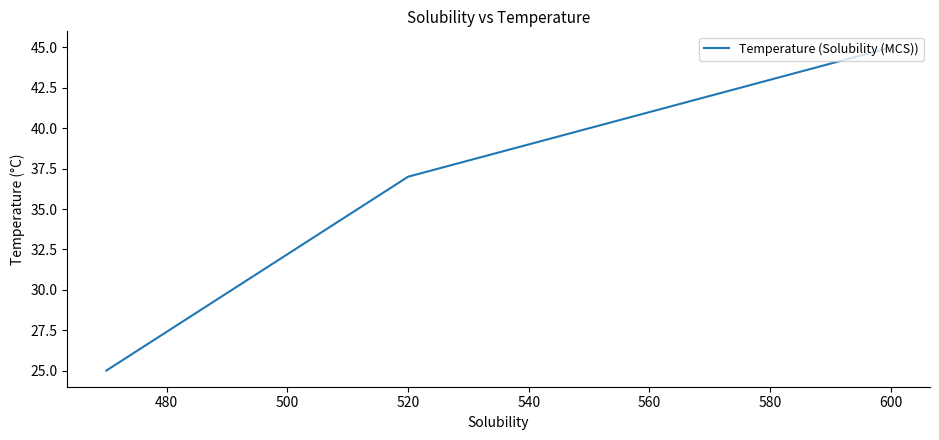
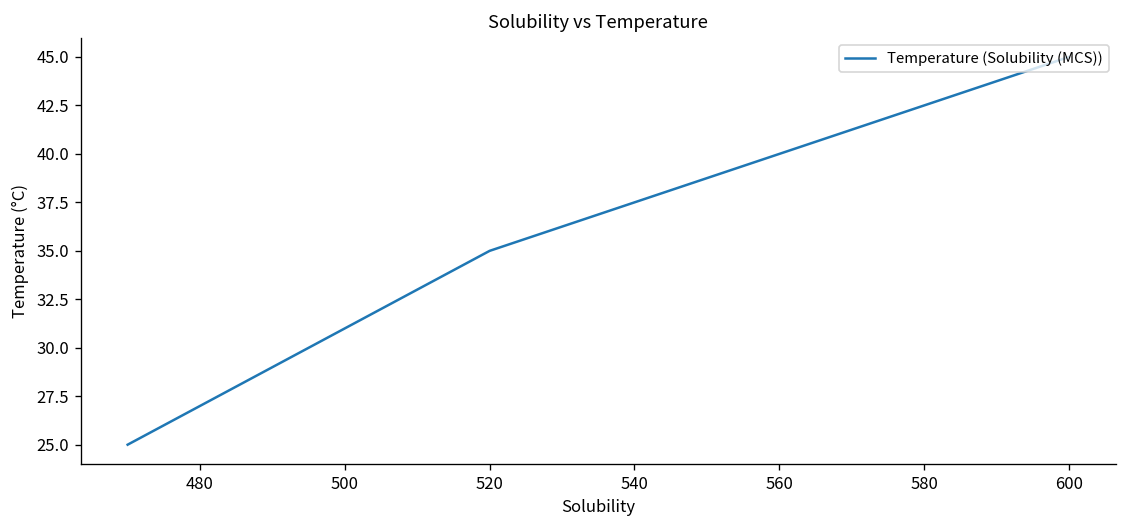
520: 37 -> 35
